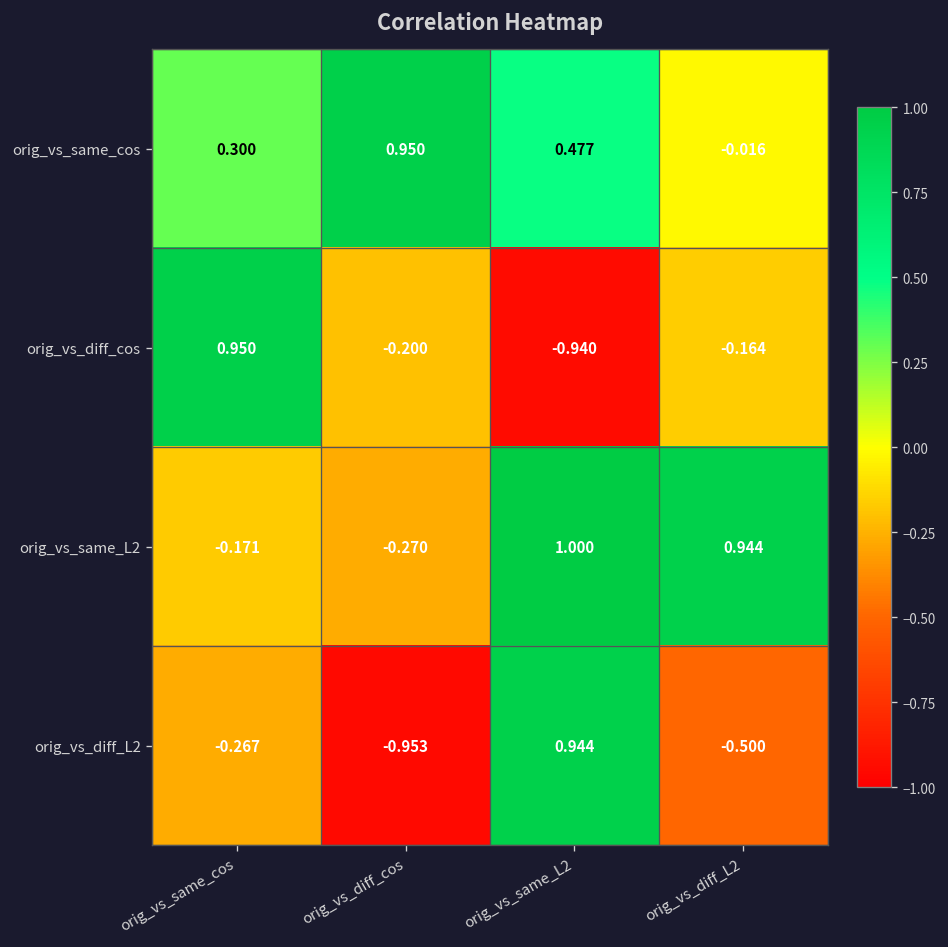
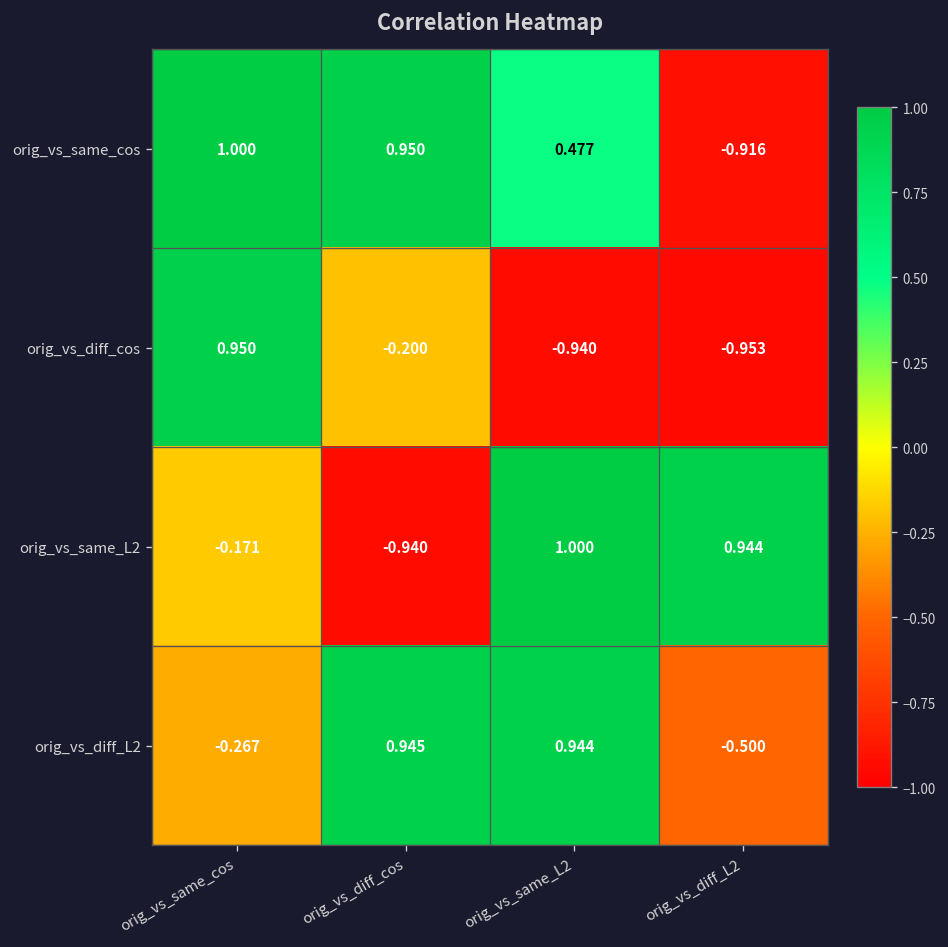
orig_vs_same_cos, orig_vs_same_cos: 0.300 -> 1.000
orig_vs_same_cos, orig_vs_diff_L2: -0.016 -> -0.916
orig_vs_diff_cos, orig_vs_diff_L2: -0.164 -> -0.953
orig_vs_same_L2, orig_vs_diff_cos: -0.270 -> -0.940
orig_vs_diff_L2, orig_vs_diff_cos: -0.953 -> 0.945
